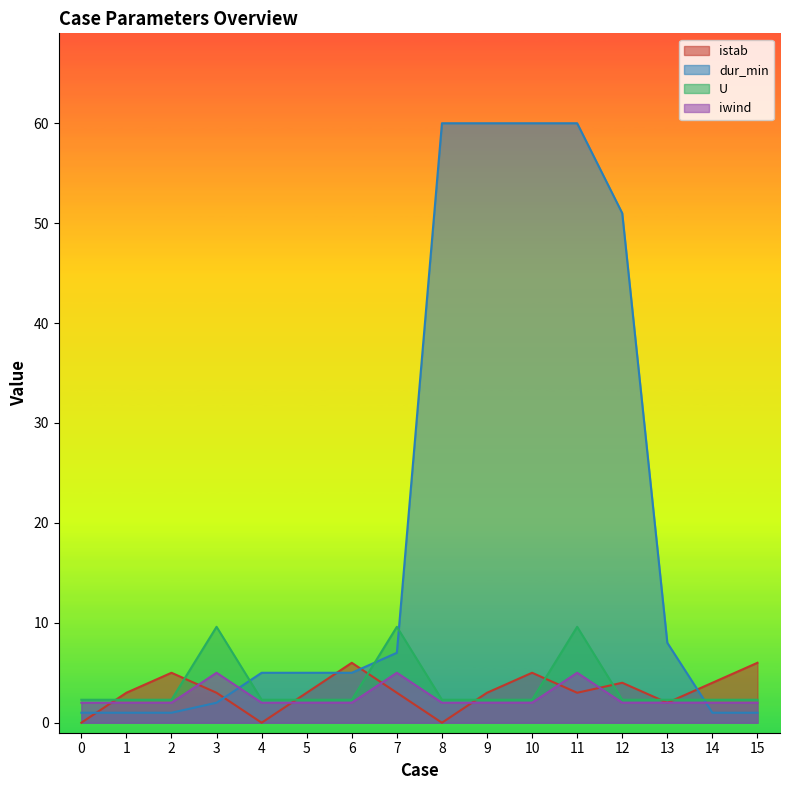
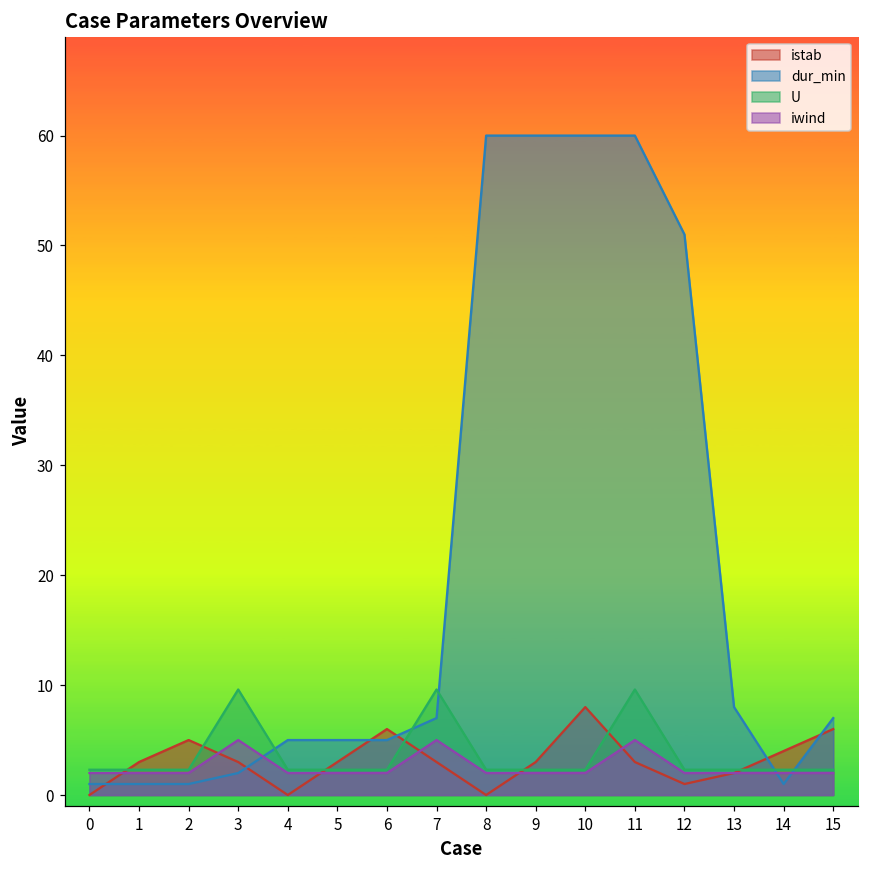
istab, 10: 5 -> 8
istab, 12: 4 -> 1
dur_min, 15: 1 -> 7
